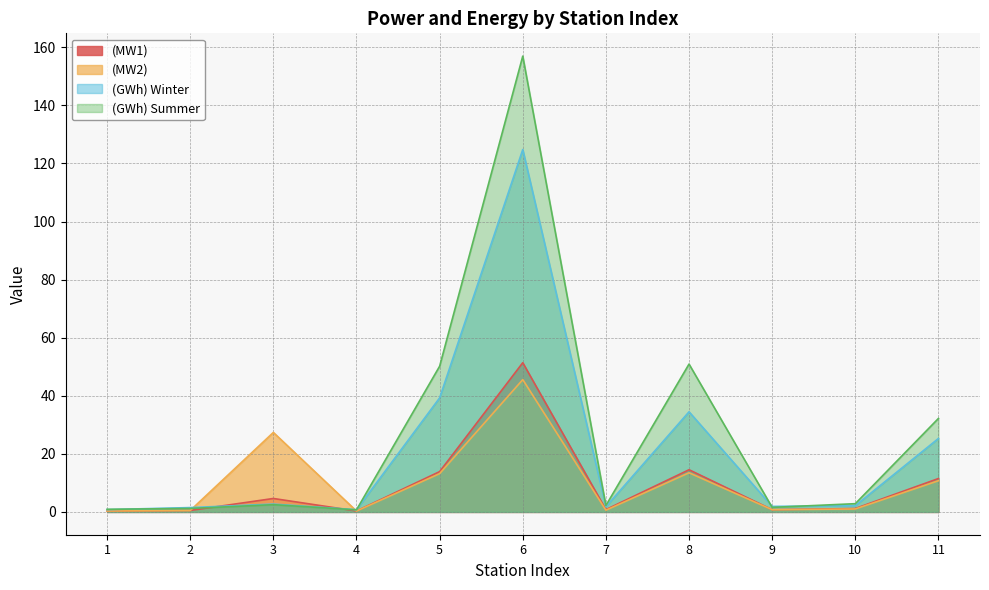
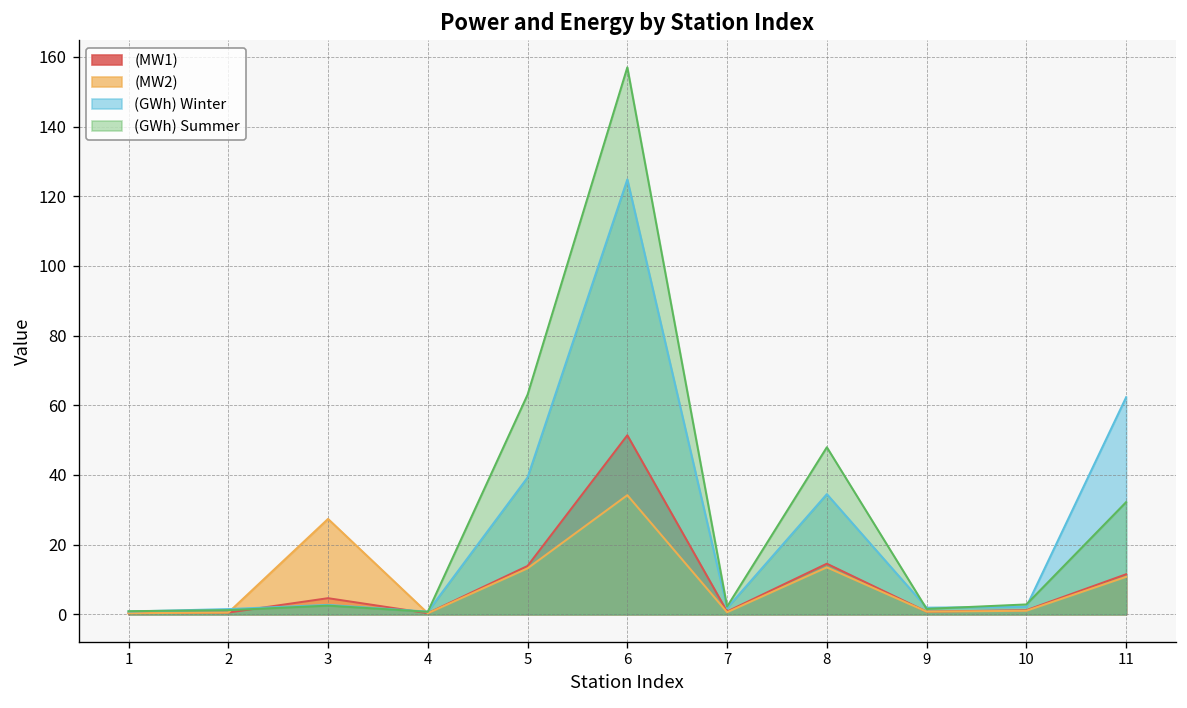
(GWh) Summer, 5: 50 -> 63
(MW2), 6: 46 -> 34
(GWh) Summer, 8: 51 -> 48
(GWh) Winter, 11: 25 -> 62
